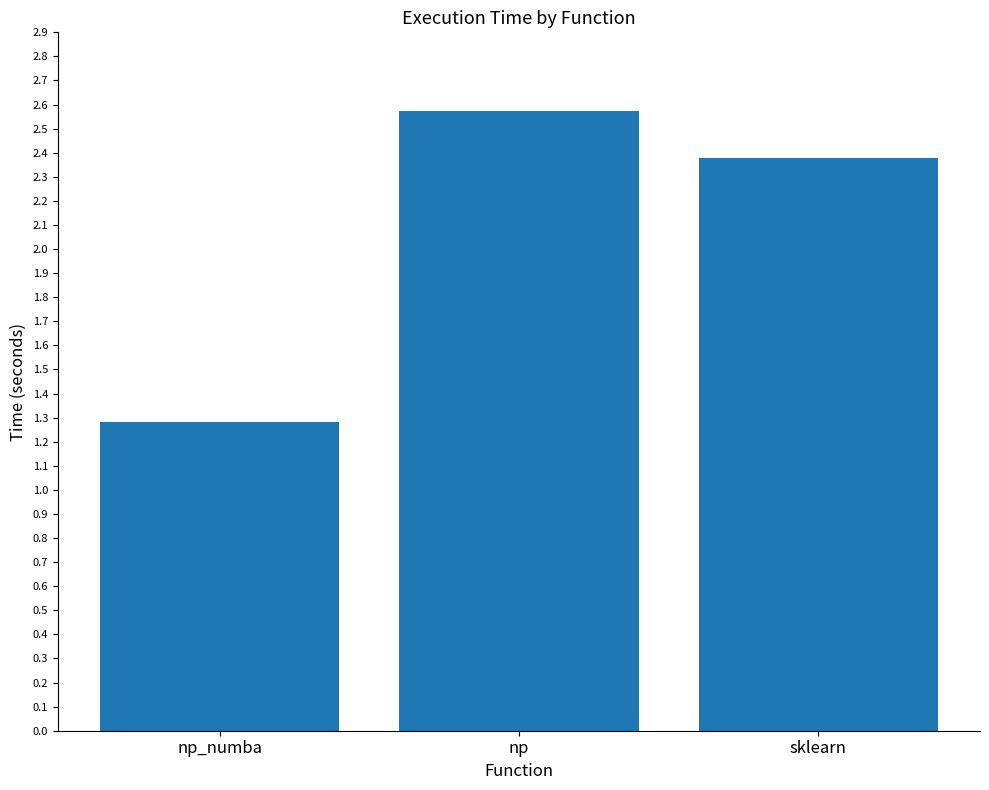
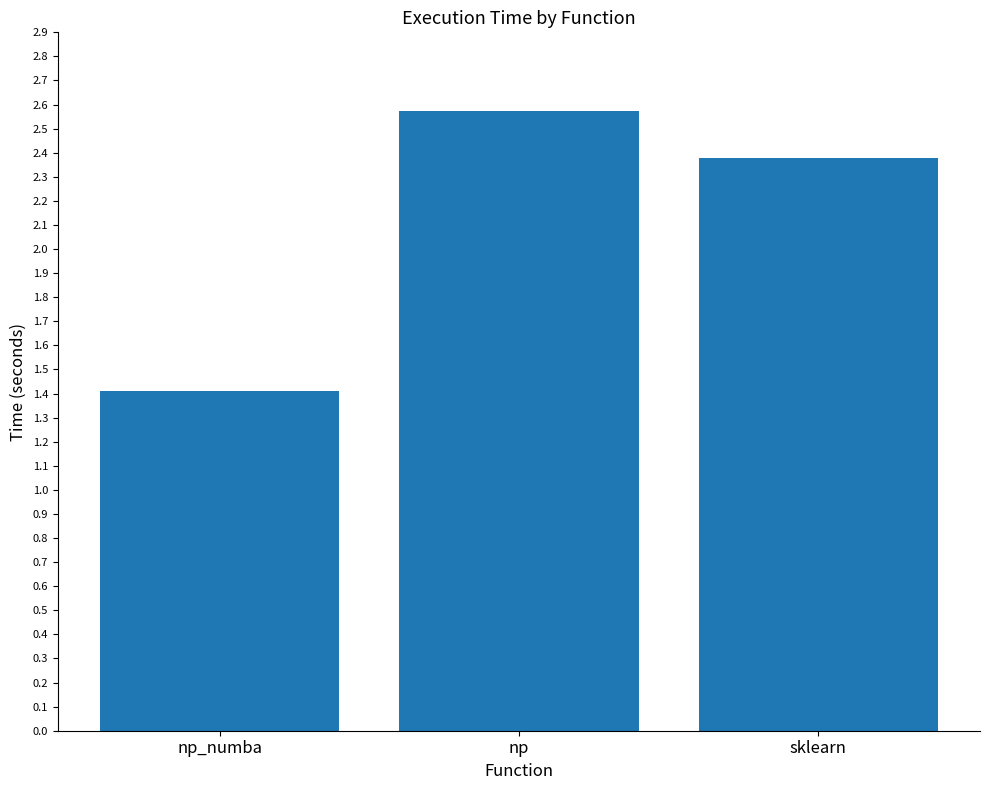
np_numba: 1.28 -> 1.41
